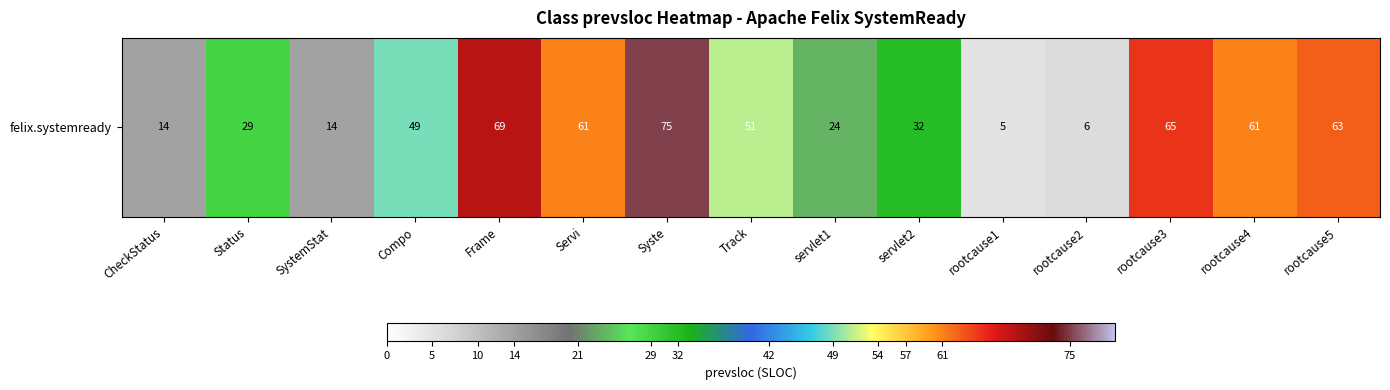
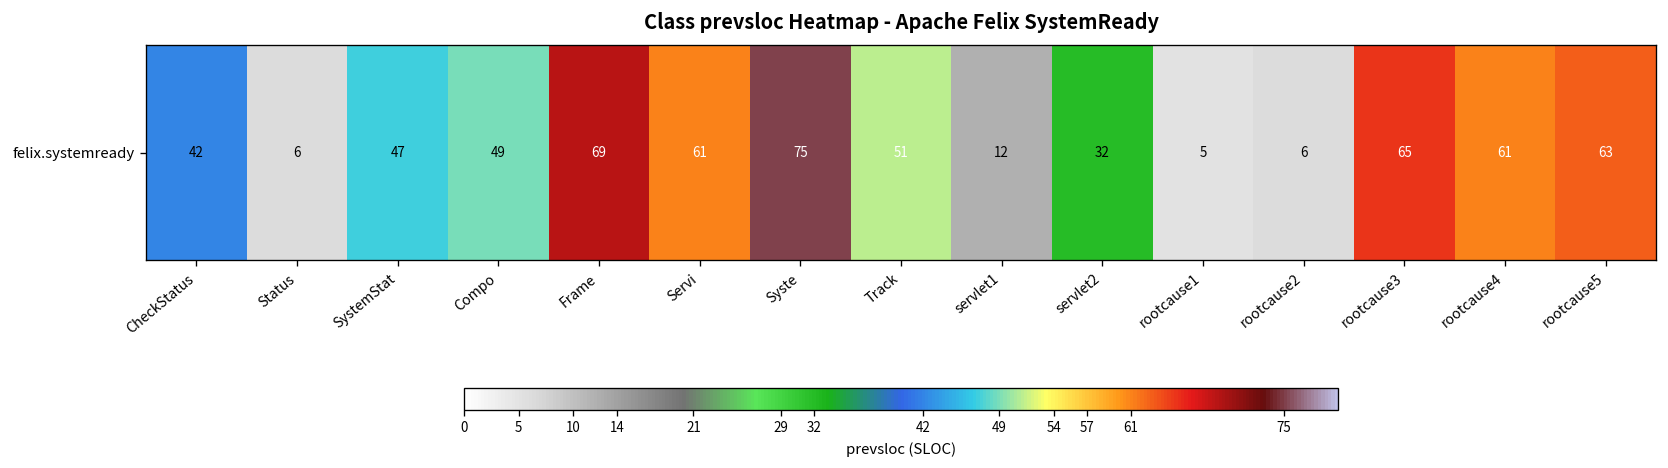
felix.systemready, CheckStatus: 14 -> 42
felix.systemready, Status: 29 -> 6
felix.systemready, SystemStat: 14 -> 47
felix.systemready, servlet1: 24 -> 12
